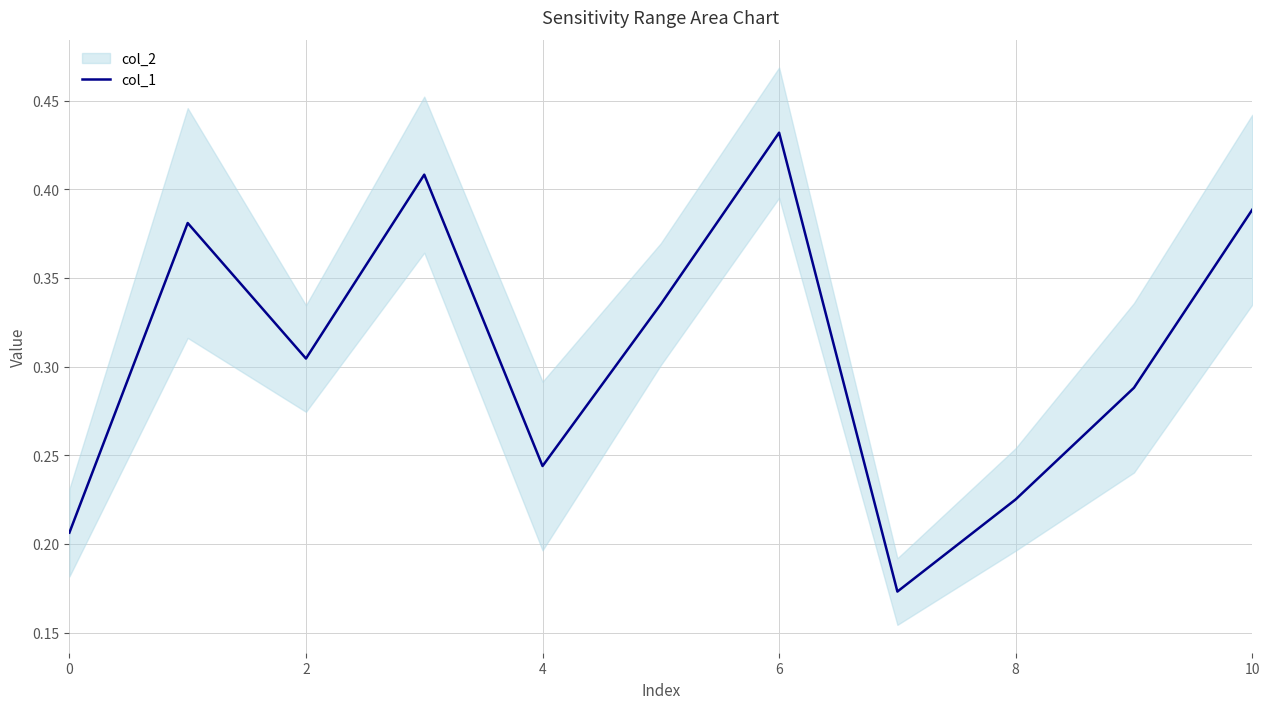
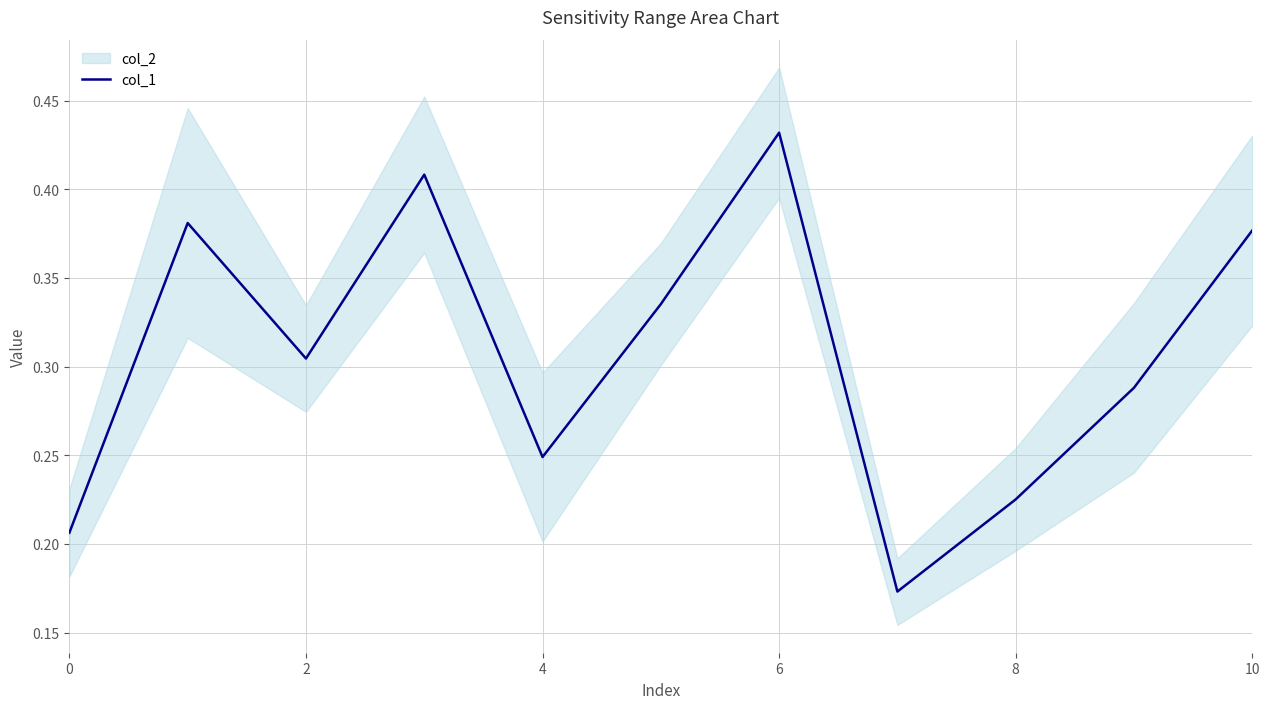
col_1, 4: 0.244 -> 0.249
col_1, 10: 0.388 -> 0.377
